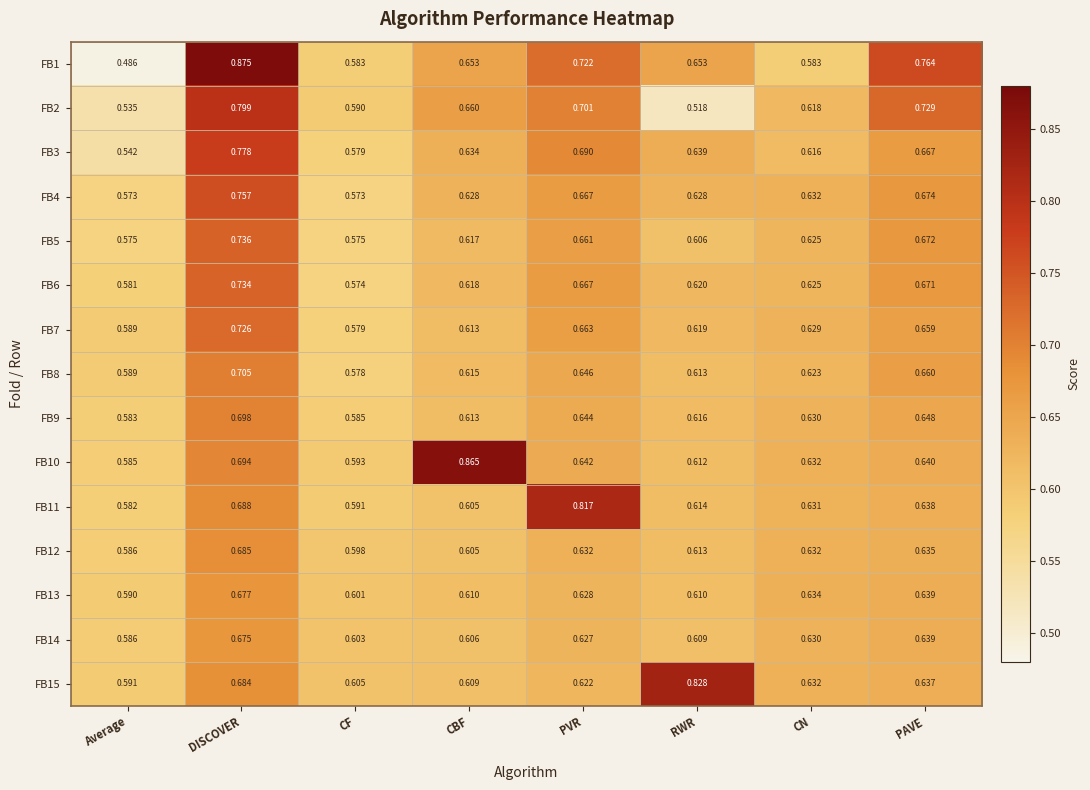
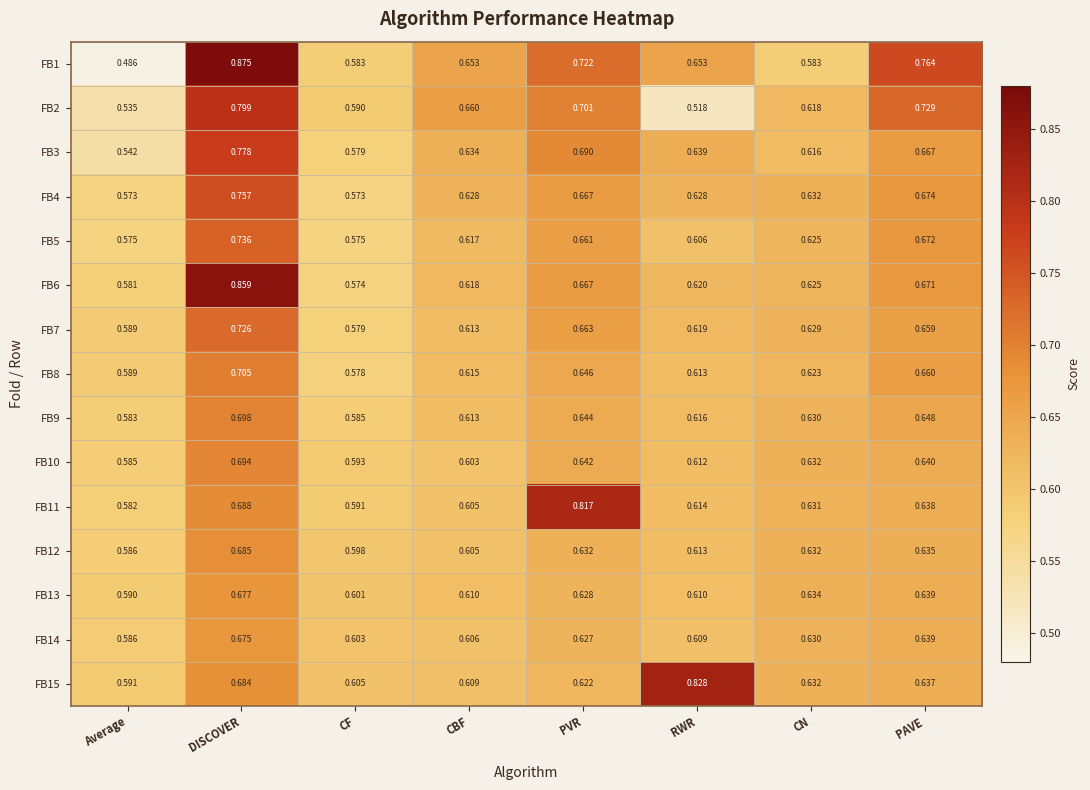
FB6, DISCOVER: 0.734 -> 0.859
FB10, CBF: 0.865 -> 0.603
